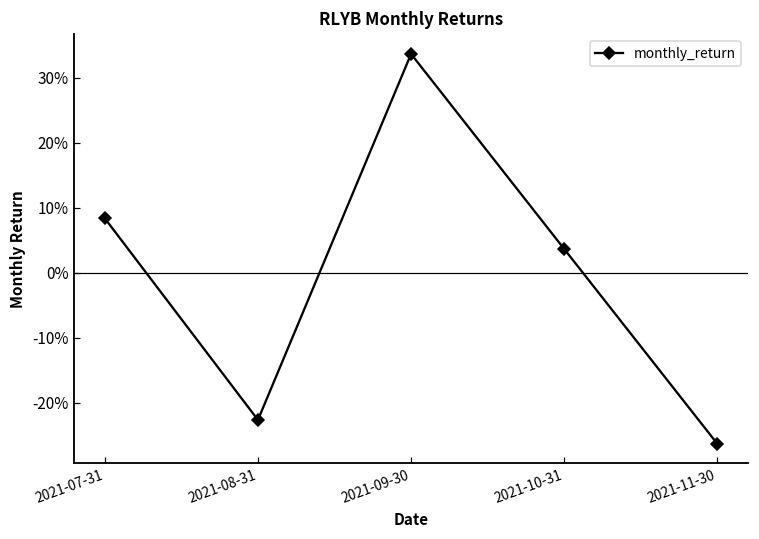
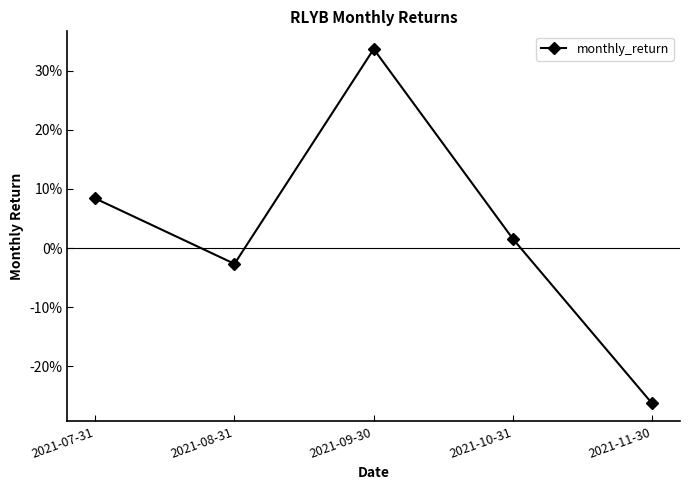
2021-08-31: -23% -> -3%
2021-10-31: 4% -> 2%
